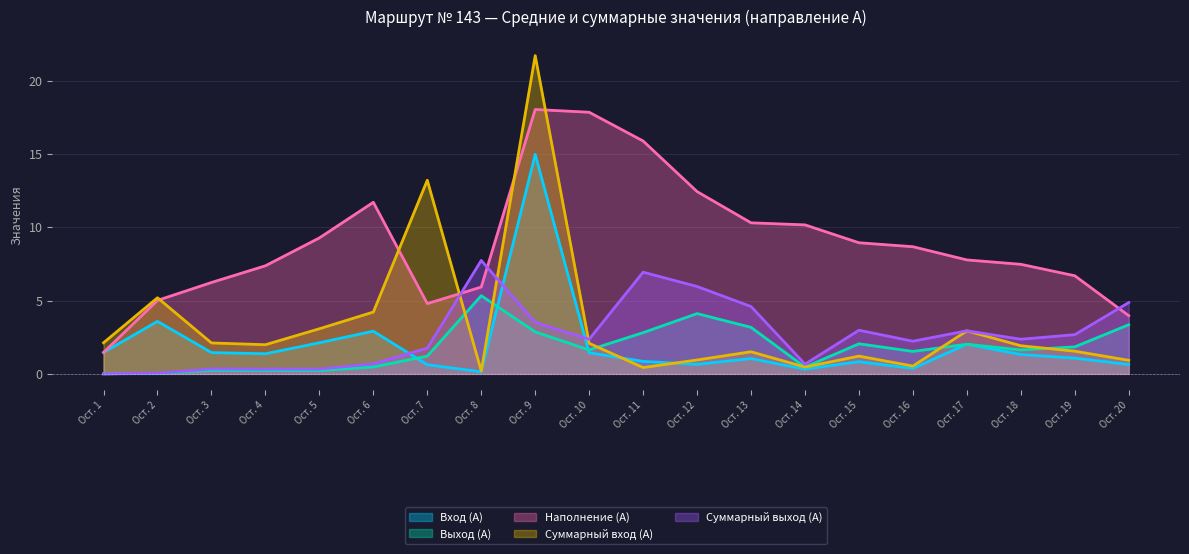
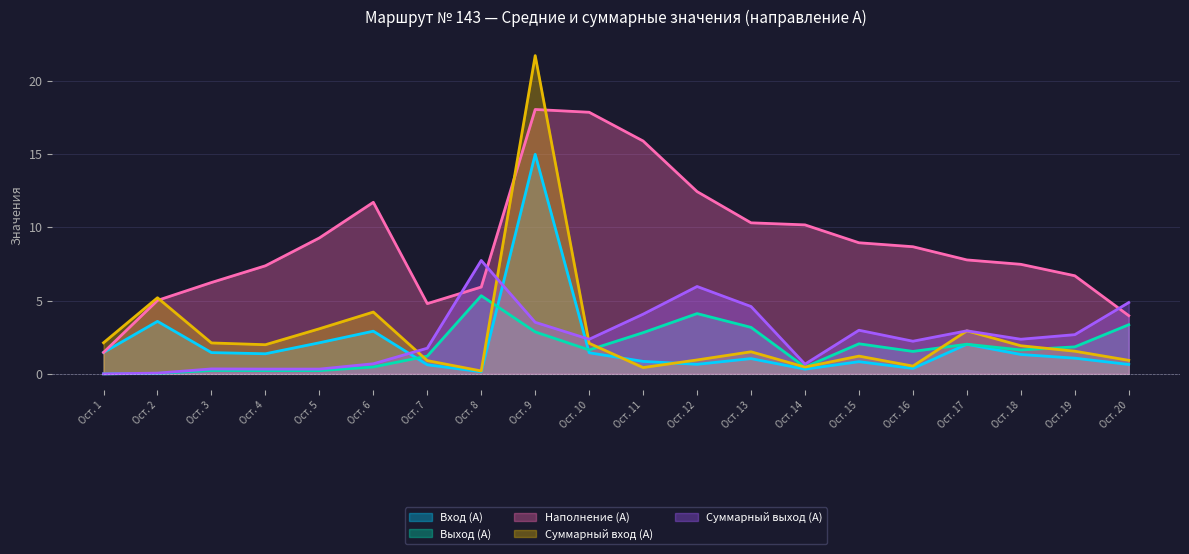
Суммарный вход (А), Ост. 7: 13.2 -> 0.9
Суммарный выход (А), Ост. 11: 6.9 -> 4.1
